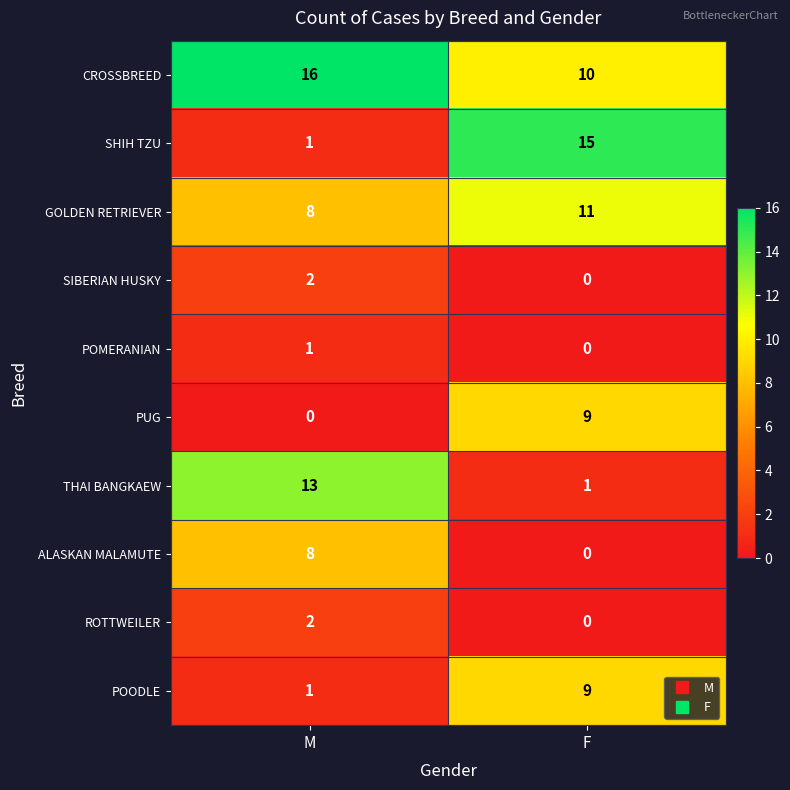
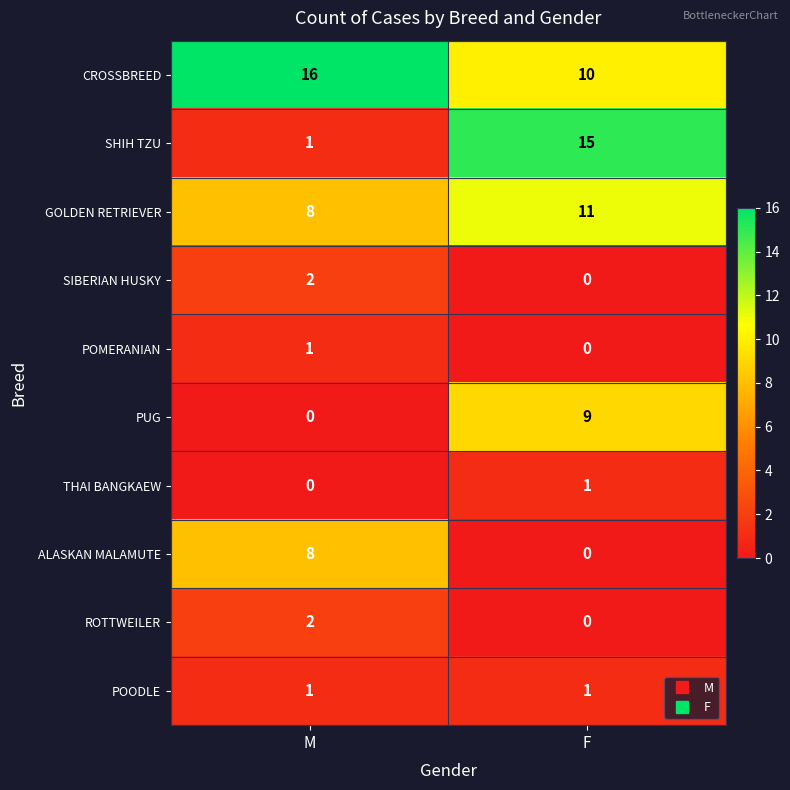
THAI BANGKAEW, M: 13 -> 0
POODLE, F: 9 -> 1
